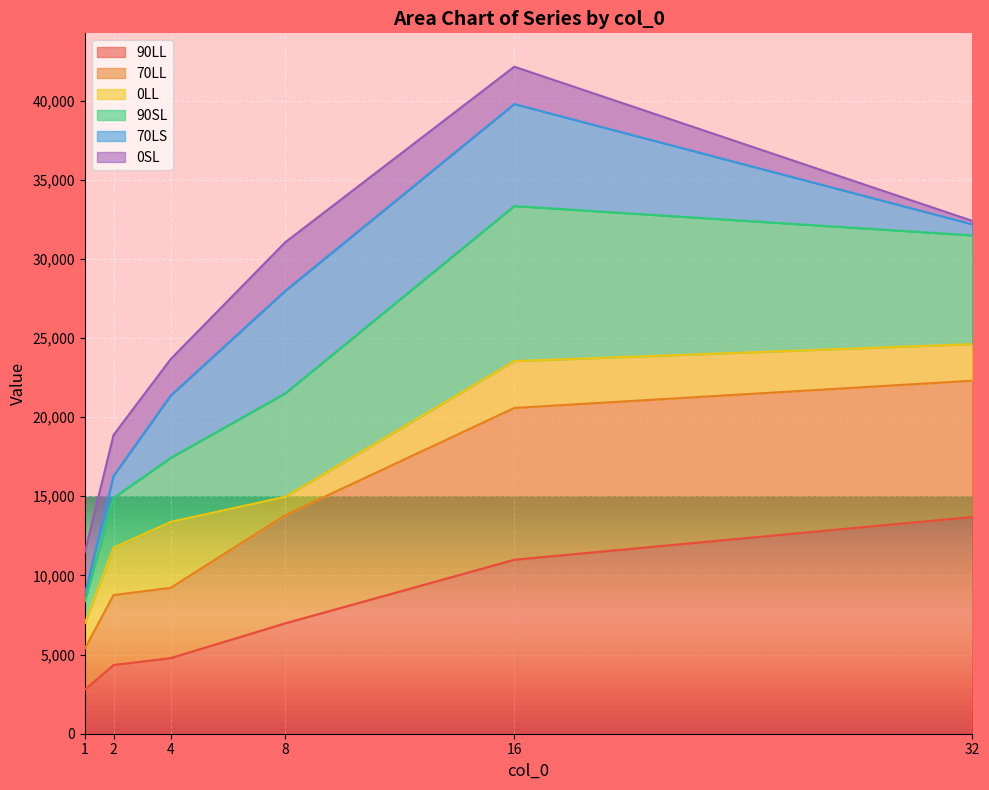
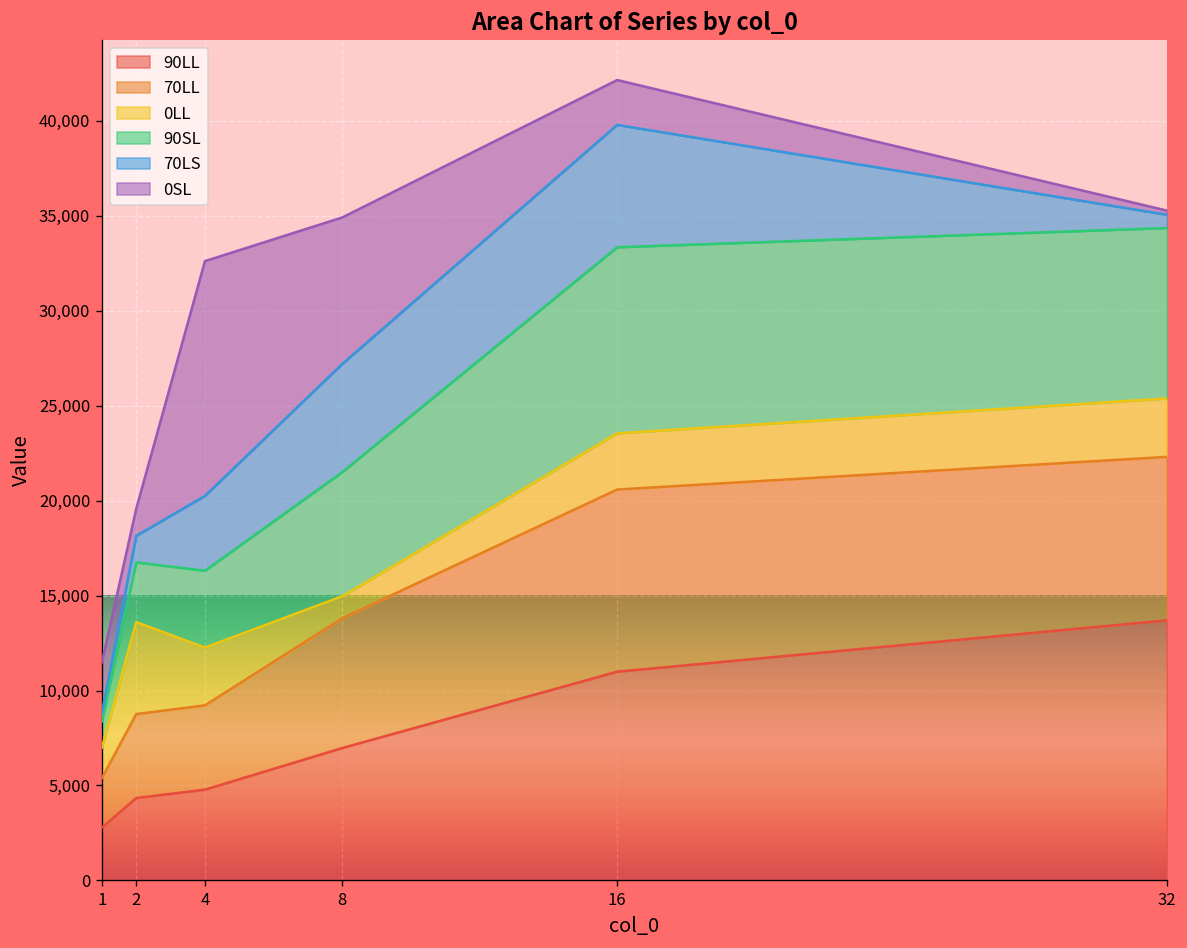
0LL, 2: 3,000 -> 4,800
0SL, 2: 2,600 -> 1,400
0LL, 4: 4,200 -> 3,000
0SL, 4: 2,300 -> 12,400
70LS, 8: 6,500 -> 5,700
0SL, 8: 3,100 -> 7,700
0LL, 32: 2,300 -> 3,100
90SL, 32: 6,900 -> 9,000
